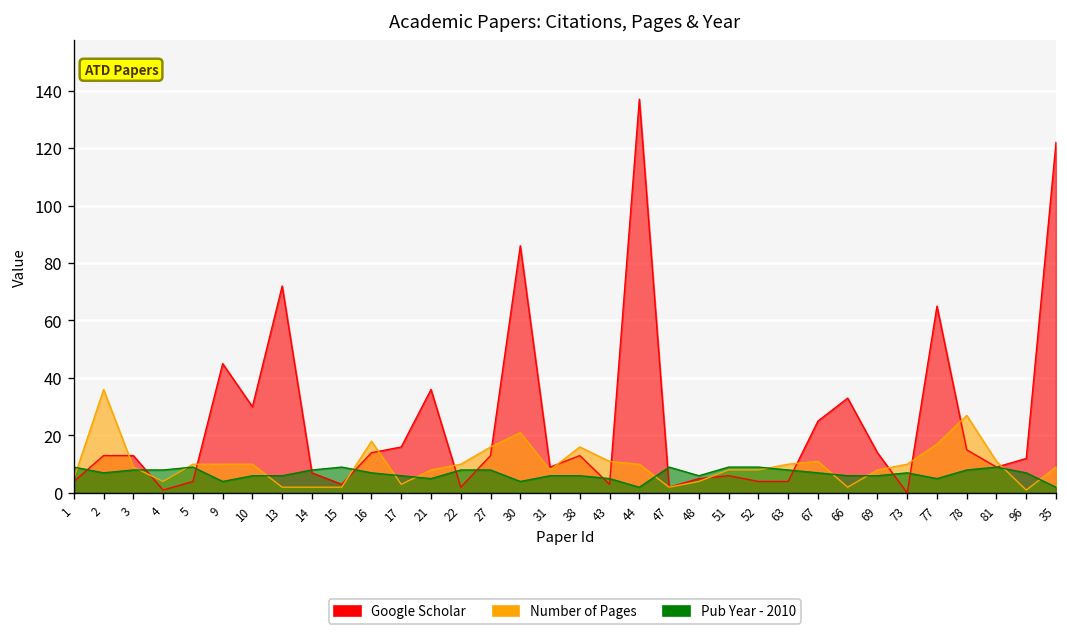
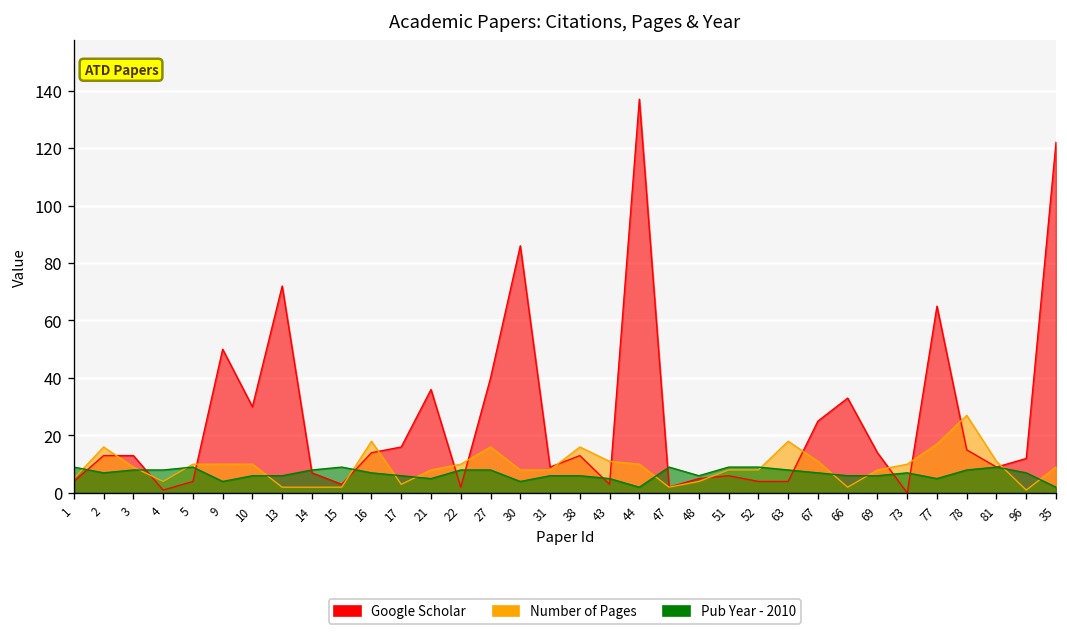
Number of Pages, 2: 36 -> 16
Google Scholar, 9: 45 -> 50
Google Scholar, 27: 13 -> 40
Number of Pages, 30: 21 -> 8
Number of Pages, 63: 10 -> 18
